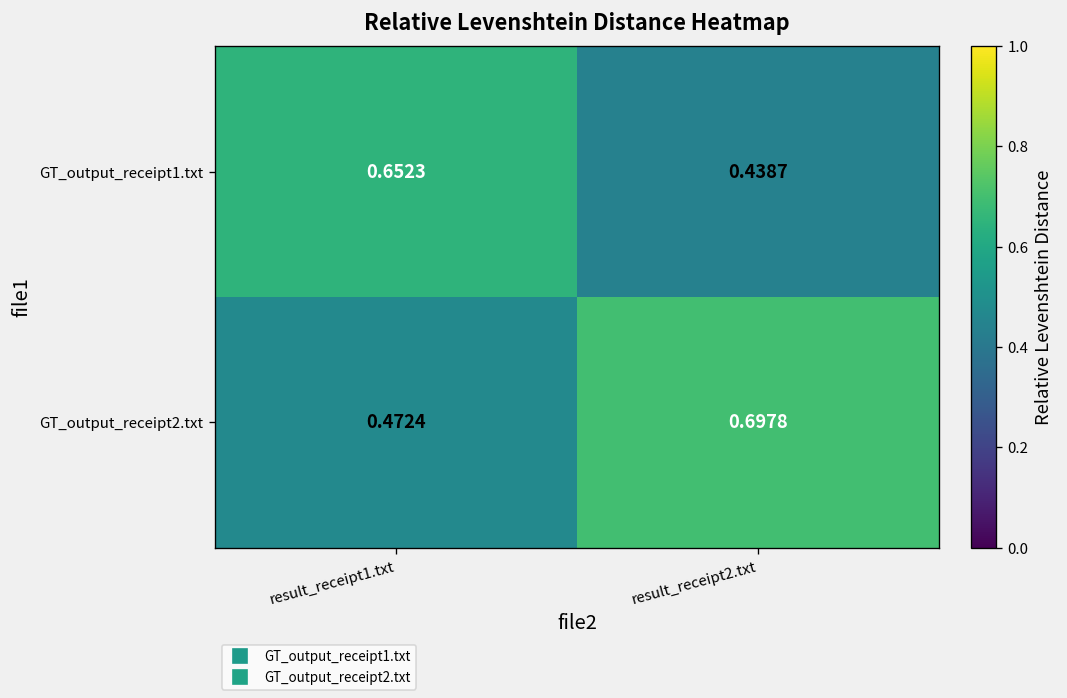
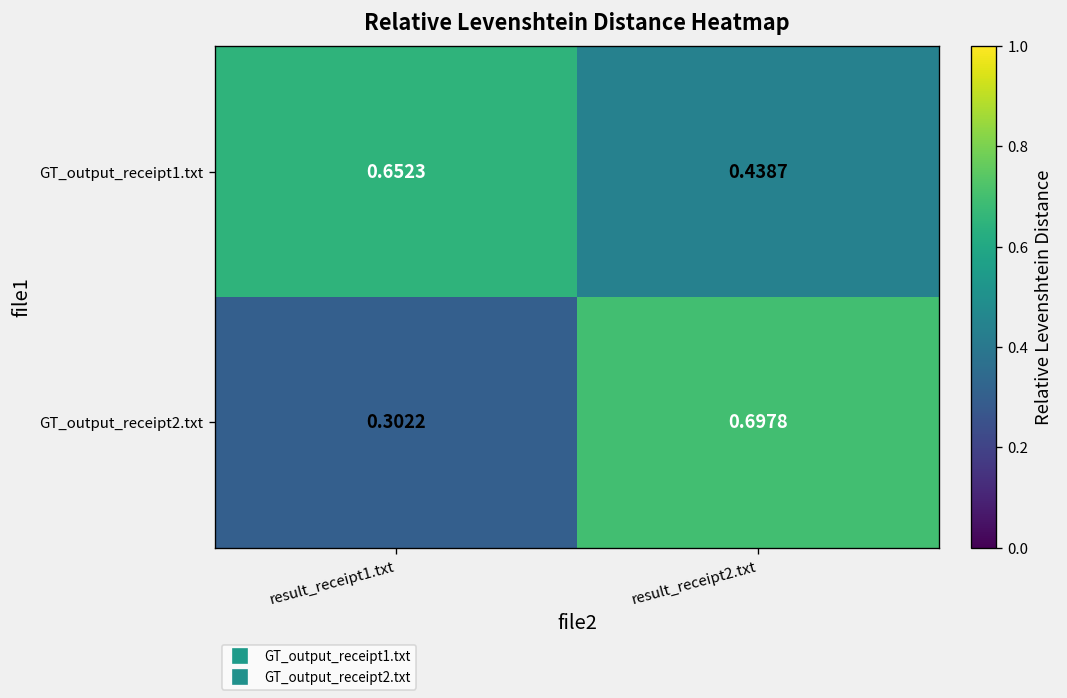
GT_output_receipt2.txt, result_receipt1.txt: 0.4724 -> 0.3022
